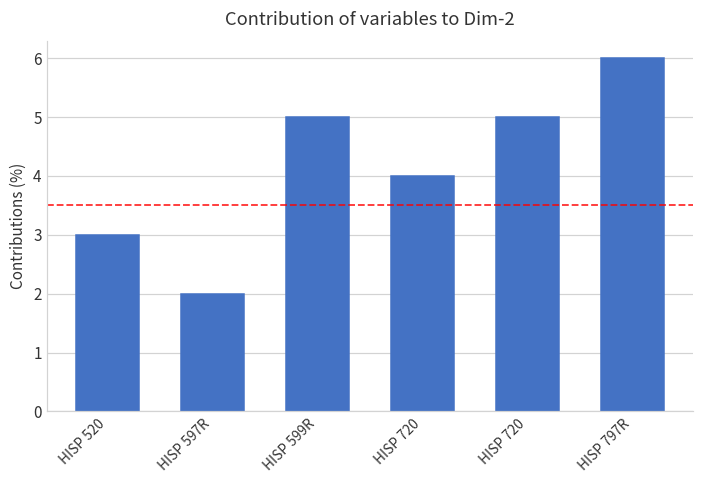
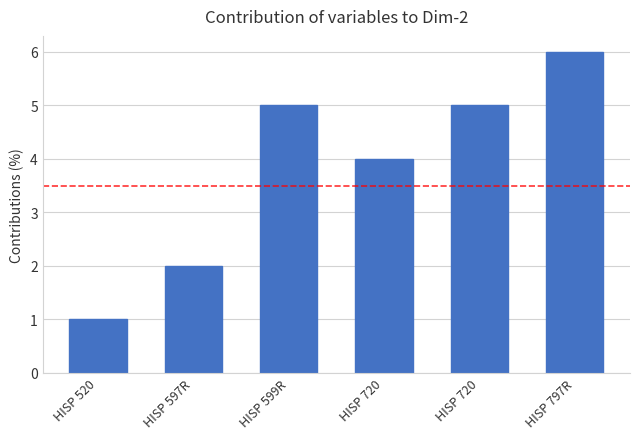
HISP 520: 3 -> 1
